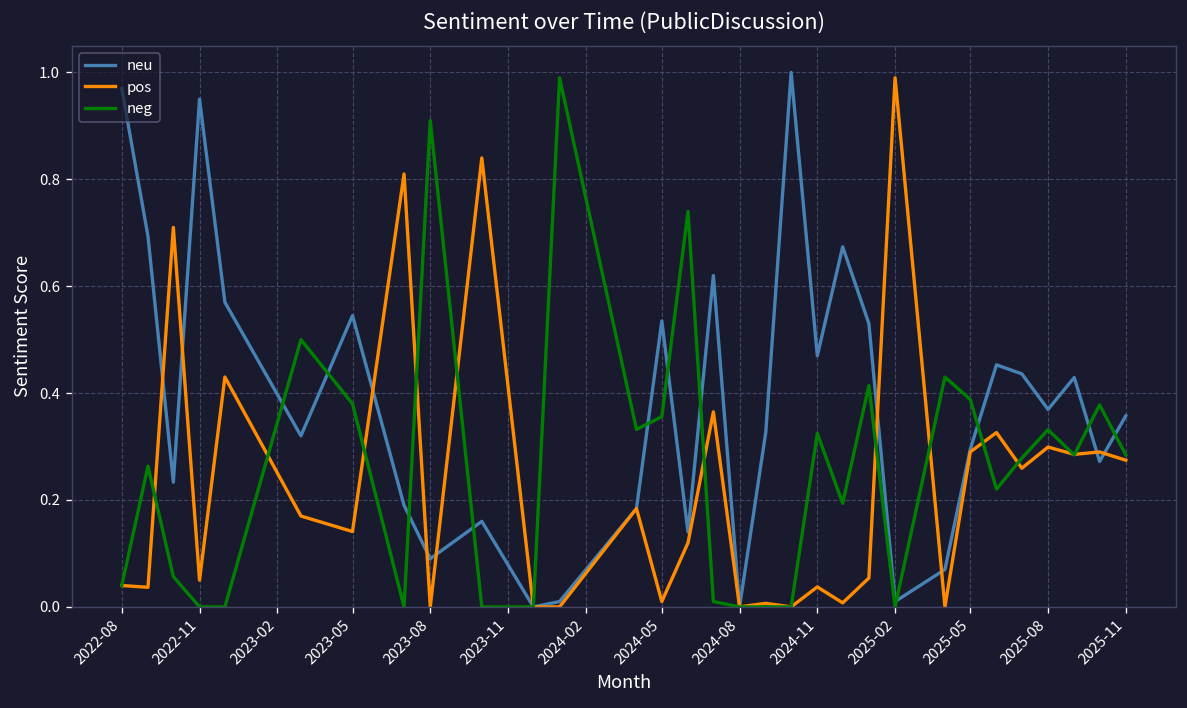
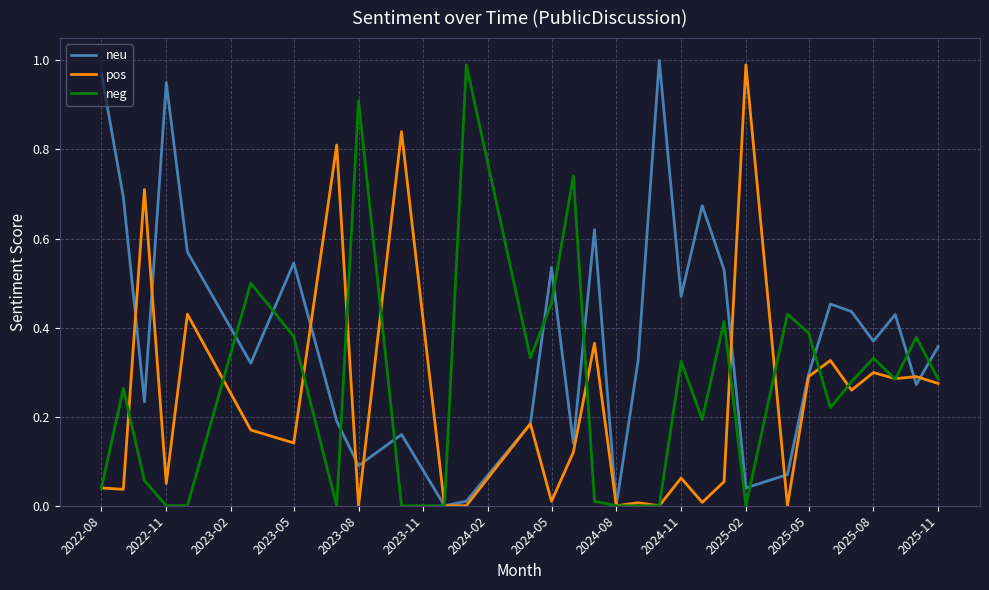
neg, 2024-05: 0.36 -> 0.46
pos, 2024-11: 0.04 -> 0.06
neu, 2025-02: 0.01 -> 0.04
